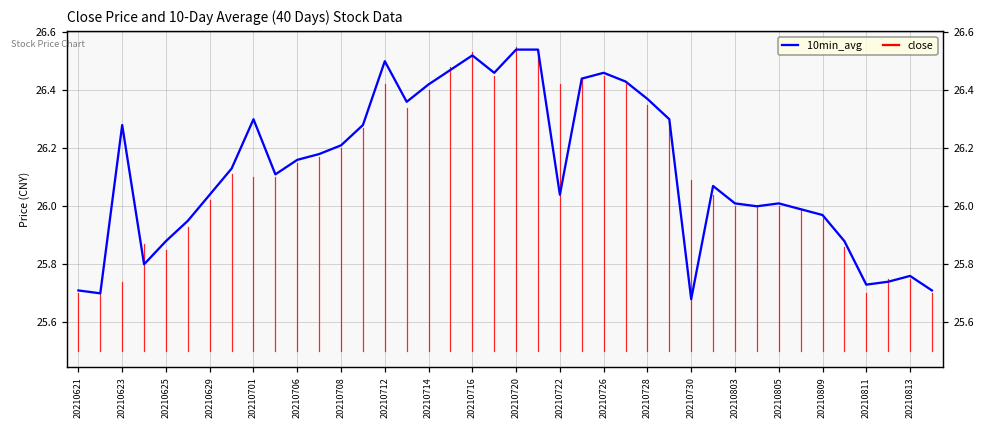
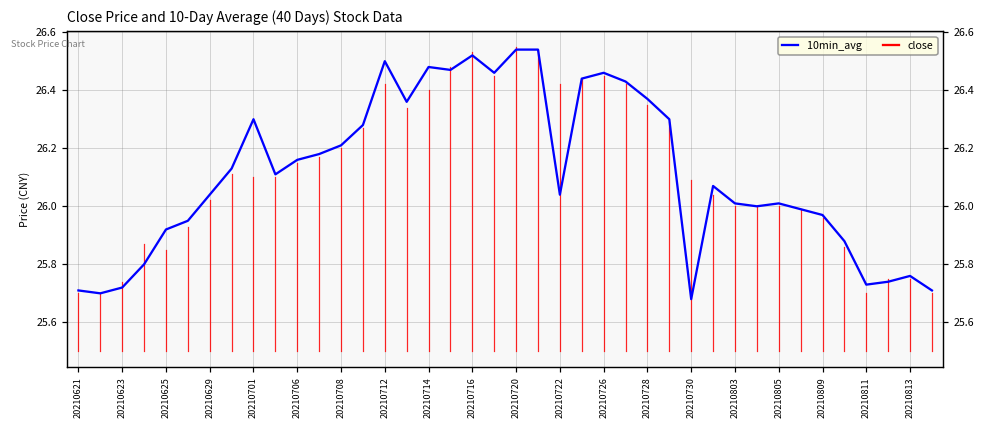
10min_avg, 20210623: 26.28 -> 25.72
10min_avg, 20210625: 25.88 -> 25.92
10min_avg, 20210714: 26.42 -> 26.48
